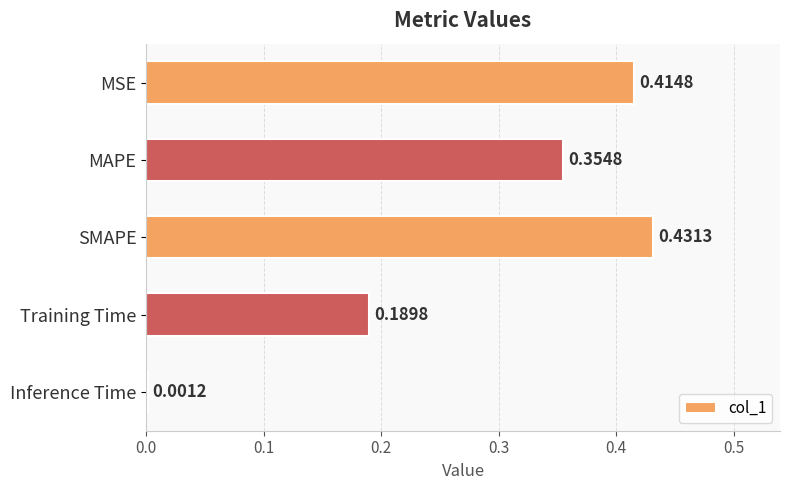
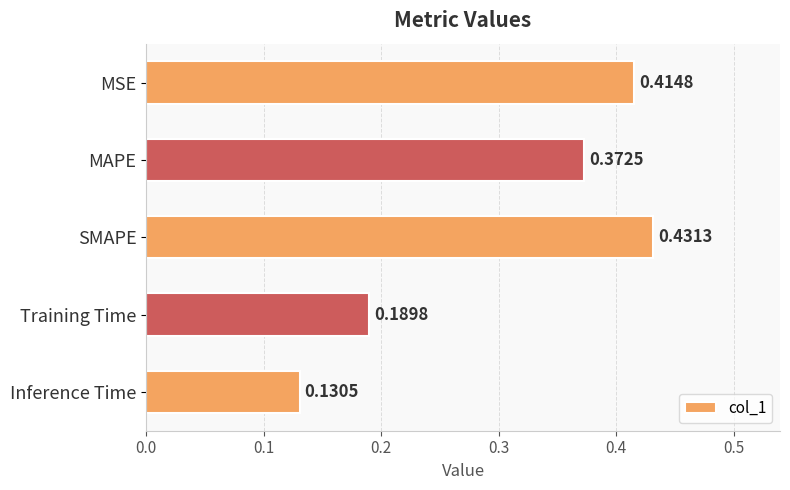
MAPE: 0.3548 -> 0.3725
Inference Time: 0.0012 -> 0.1305
